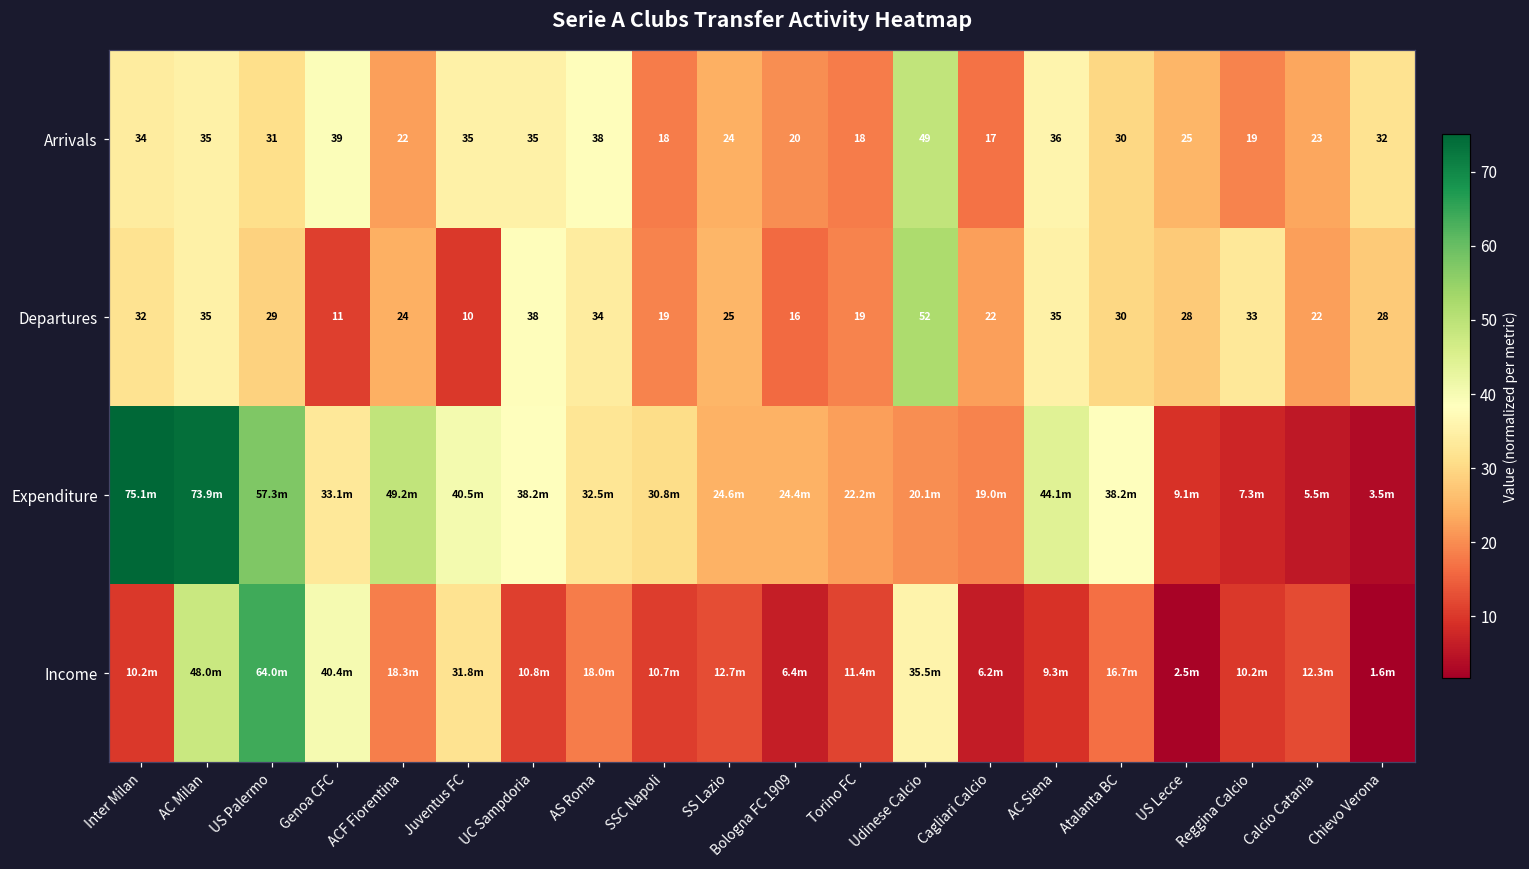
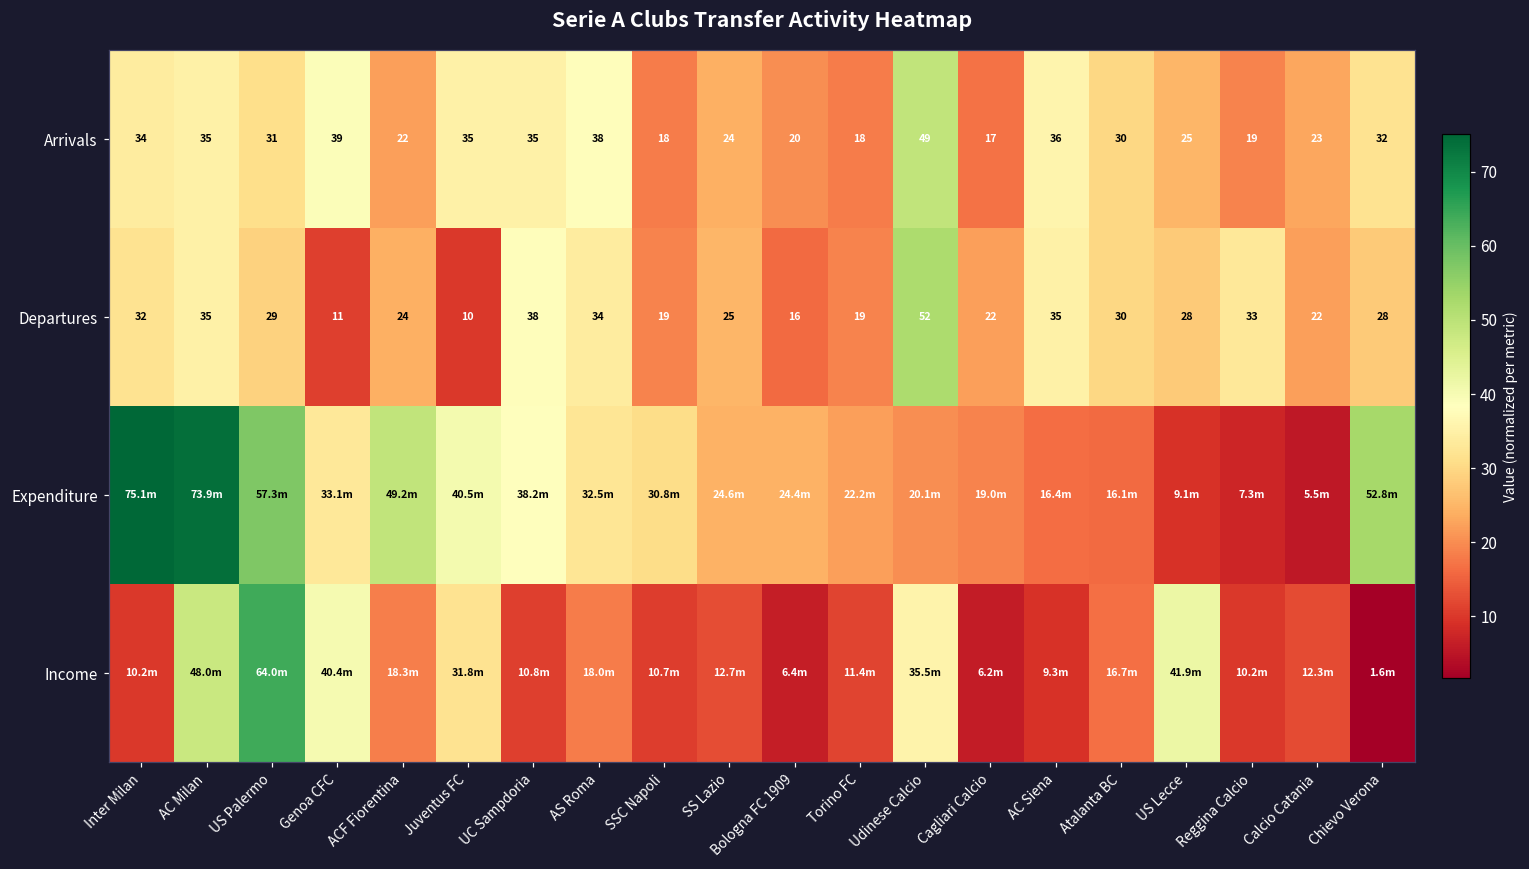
Expenditure, AC Siena: 44.1m -> 16.4m
Expenditure, Atalanta BC: 38.2m -> 16.1m
Expenditure, Chievo Verona: 3.5m -> 52.8m
Income, US Lecce: 2.5m -> 41.9m
